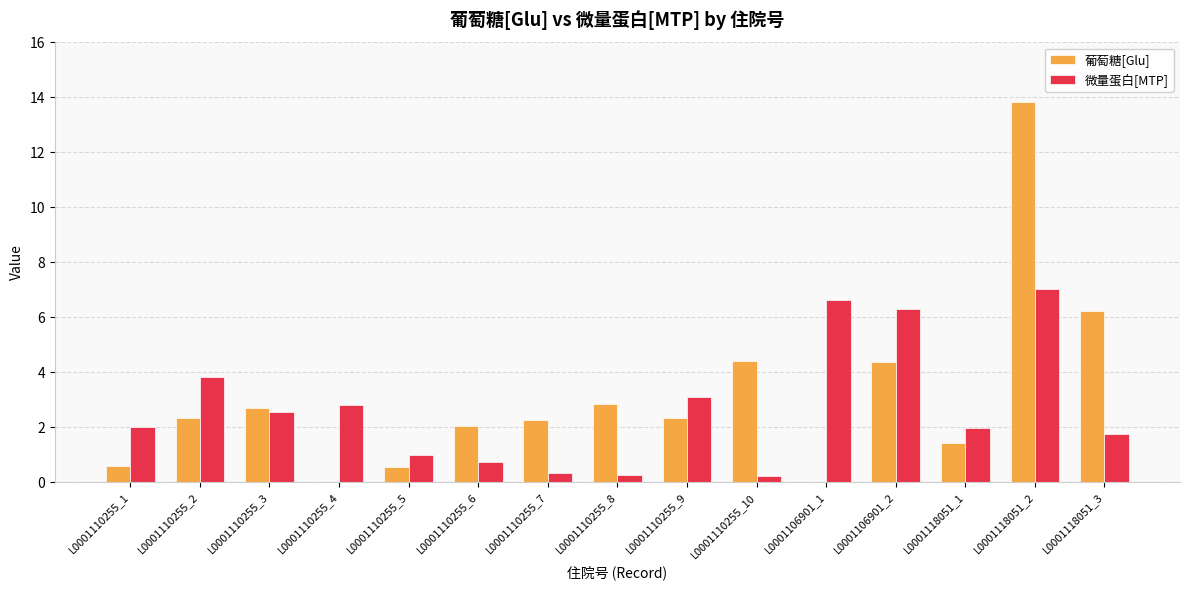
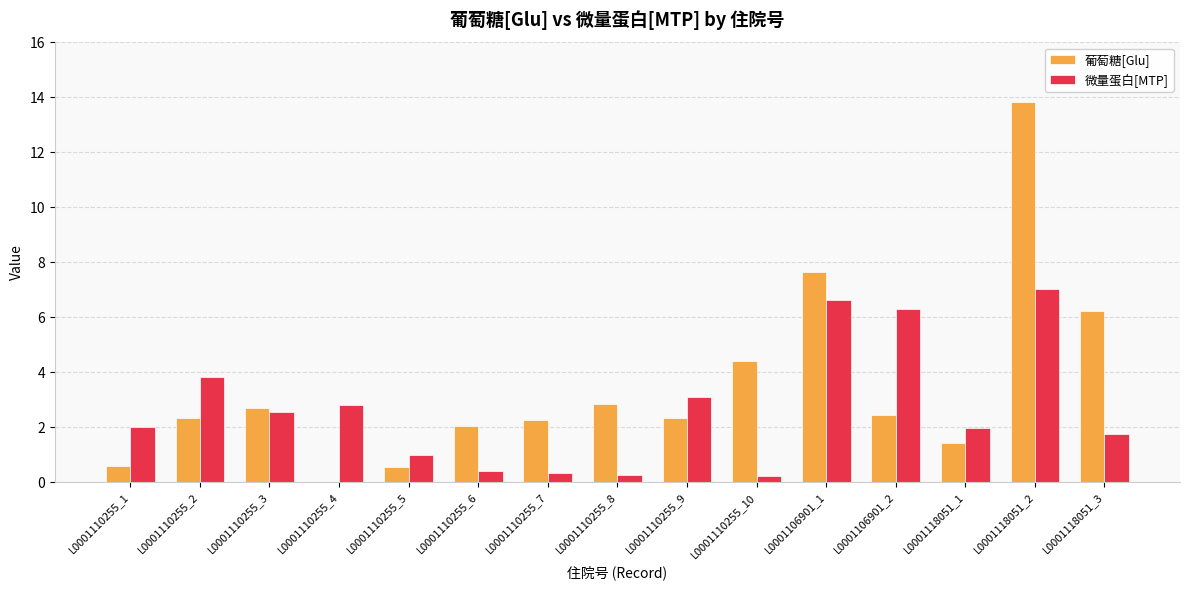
微量蛋白[MTP], L0001110255_6: 0.7 -> 0.4
葡萄糖[Glu], L0001106901_1: 0.0 -> 7.7
葡萄糖[Glu], L0001106901_2: 4.4 -> 2.4
